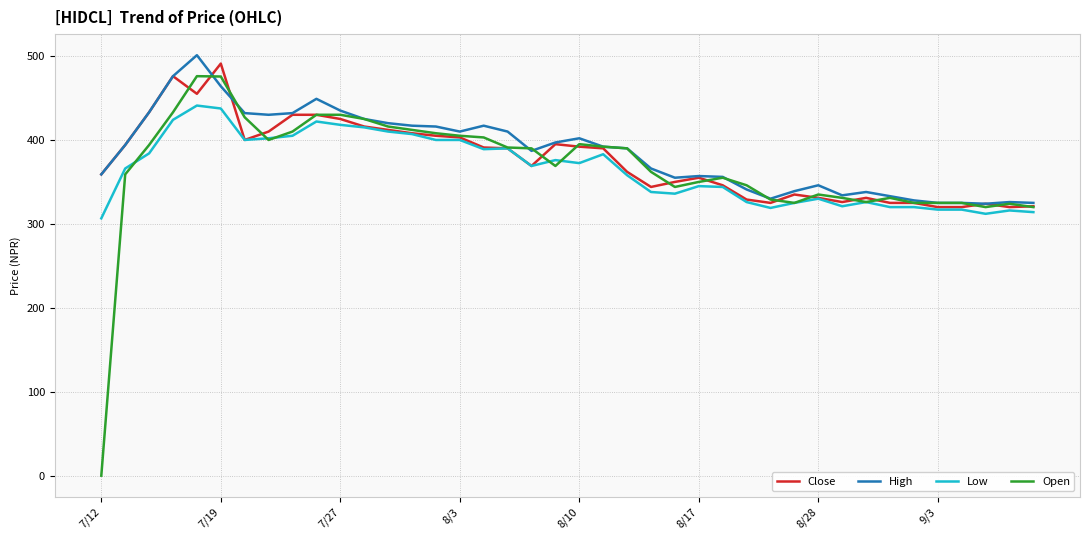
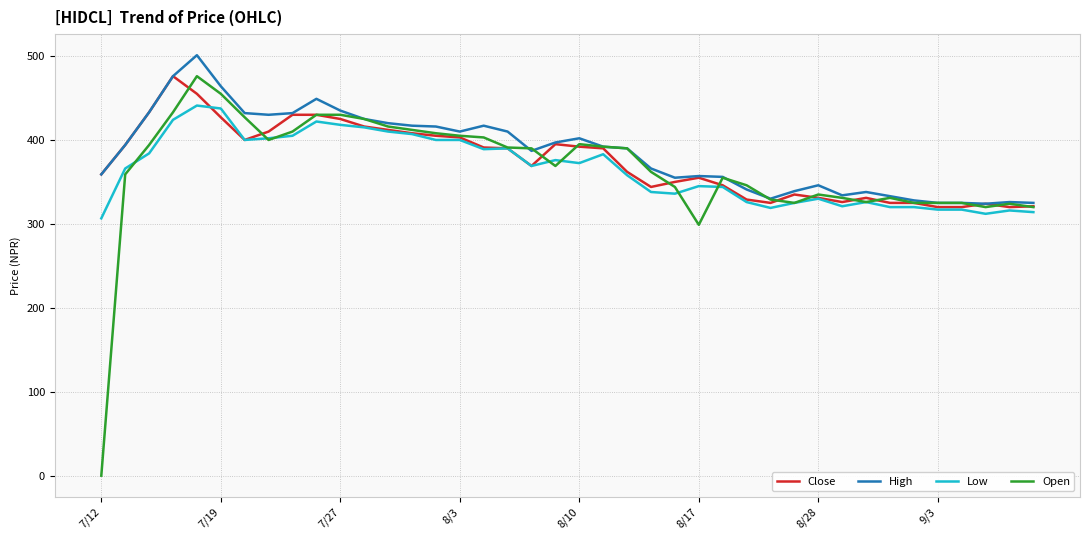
Close, 7/19: 490 -> 430
Open, 7/19: 480 -> 460
Open, 8/17: 350 -> 300
